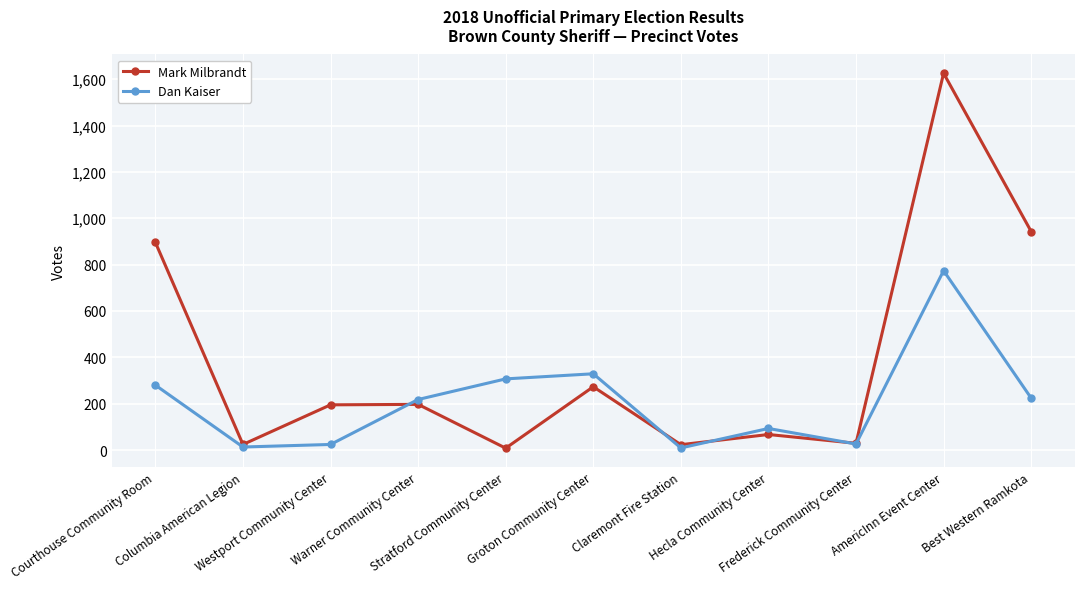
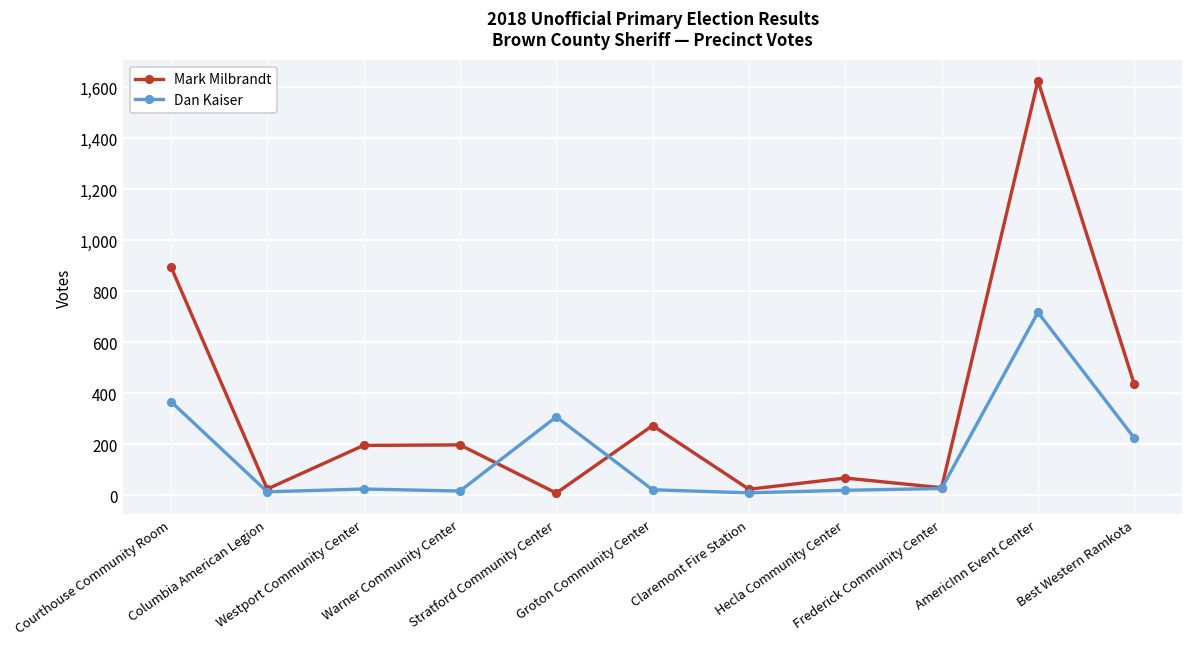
Dan Kaiser, Courthouse Community Room: 280 -> 370
Dan Kaiser, Warner Community Center: 220 -> 20
Dan Kaiser, Groton Community Center: 330 -> 20
Dan Kaiser, Hecla Community Center: 90 -> 20
Dan Kaiser, AmericInn Event Center: 770 -> 720
Mark Milbrandt, Best Western Ramkota: 940 -> 440
